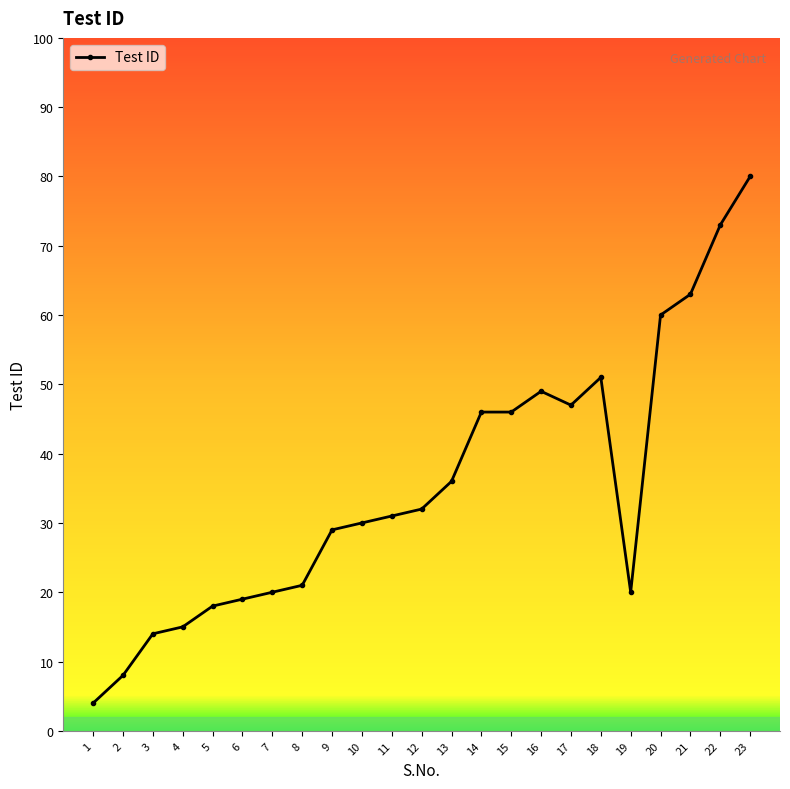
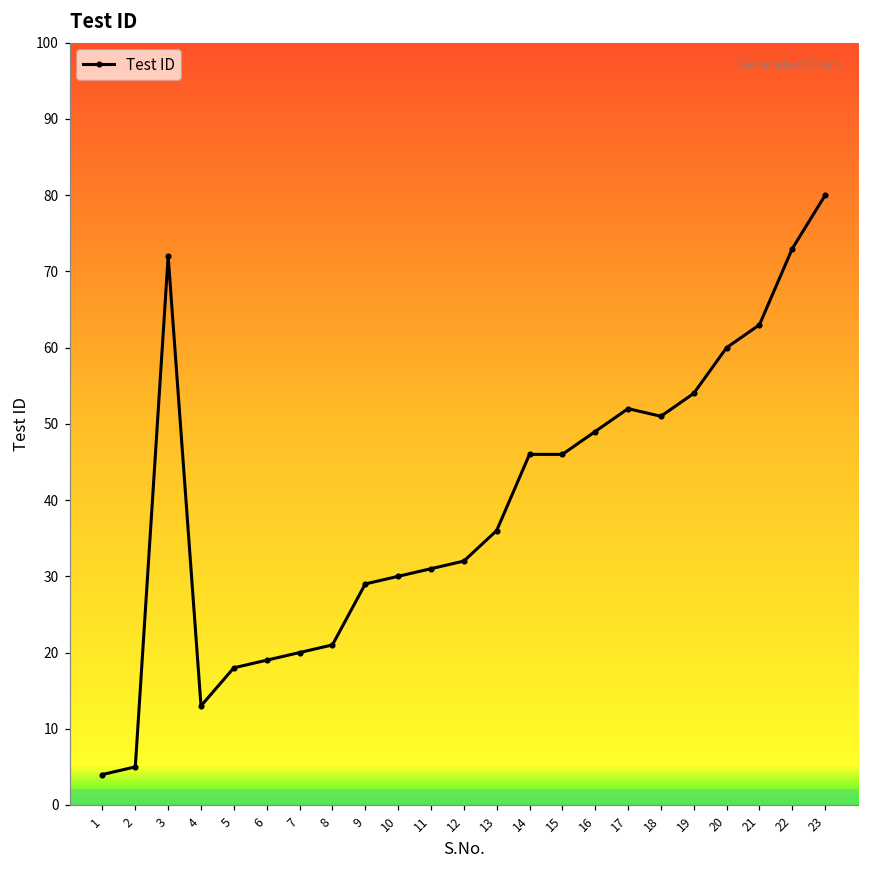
2: 8 -> 5
3: 14 -> 72
4: 15 -> 13
17: 47 -> 52
19: 20 -> 54
